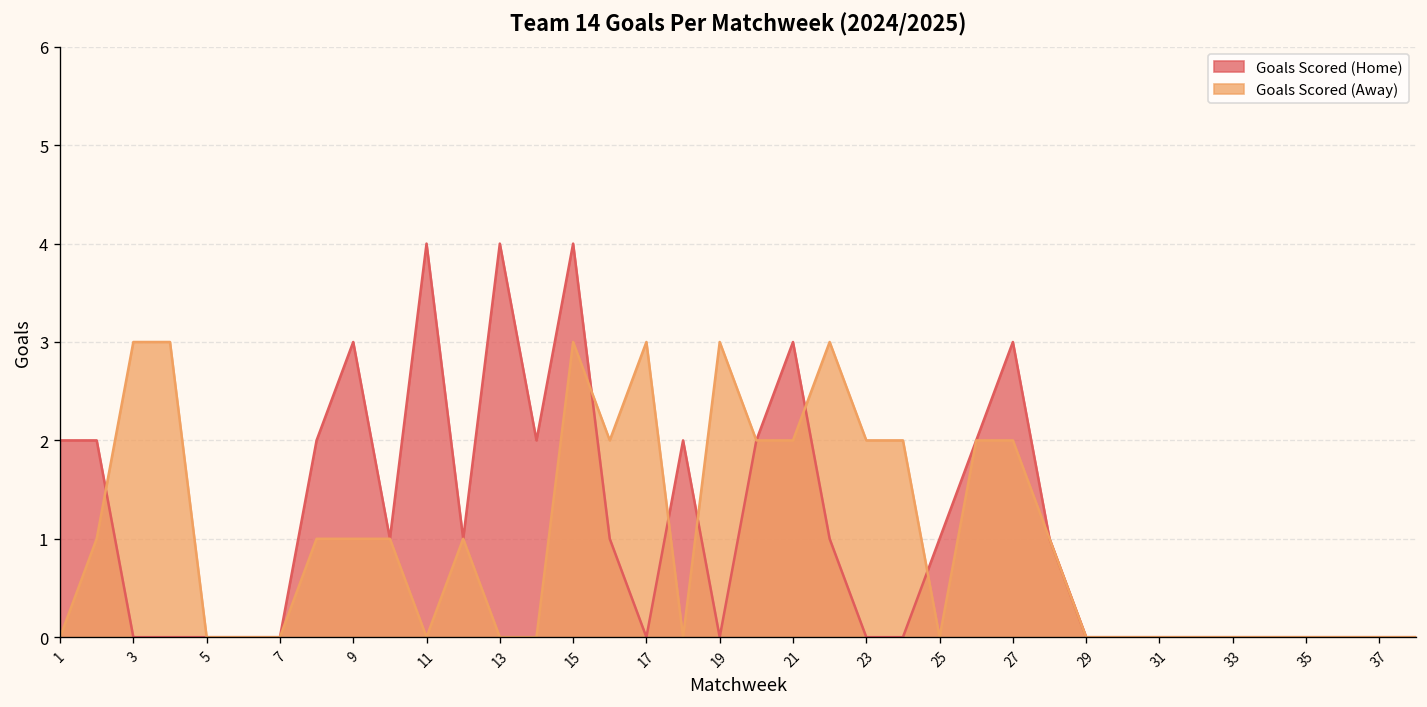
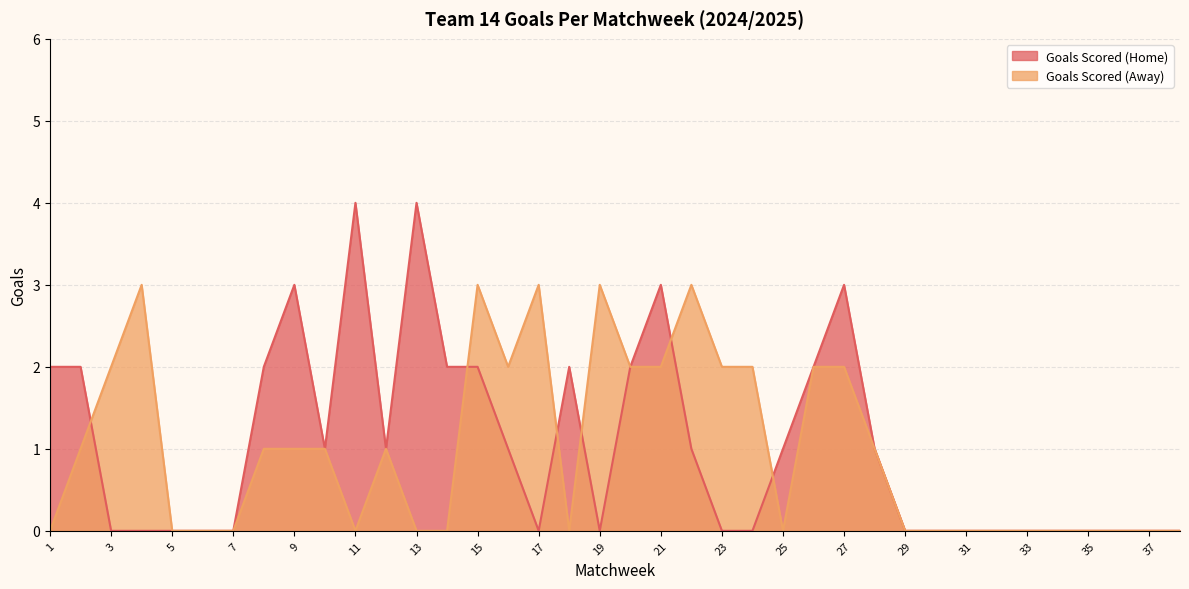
Goals Scored (Away), 3: 3 -> 2
Goals Scored (Home), 15: 4 -> 2
